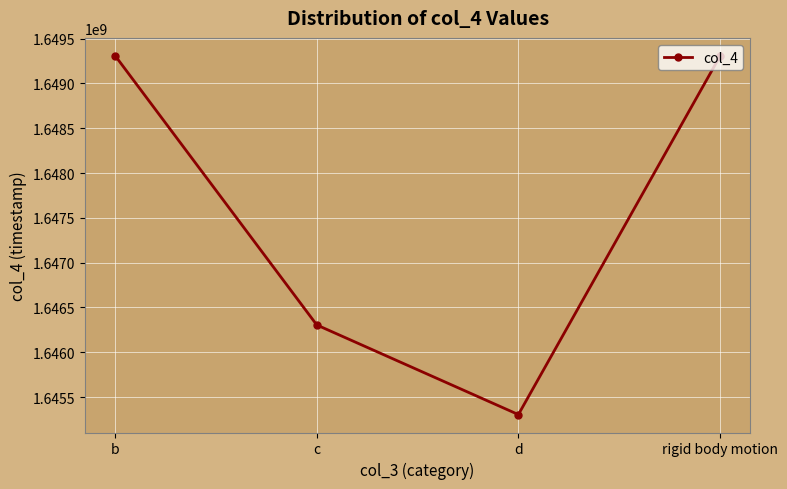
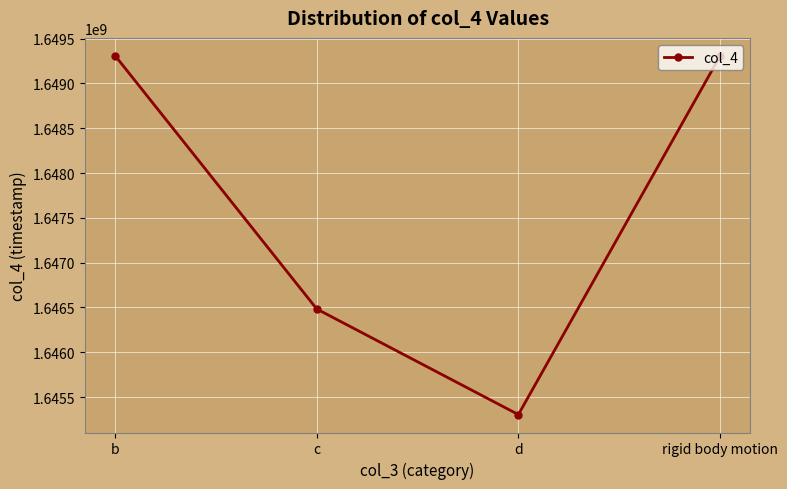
c: 1646300000 -> 1646500000
